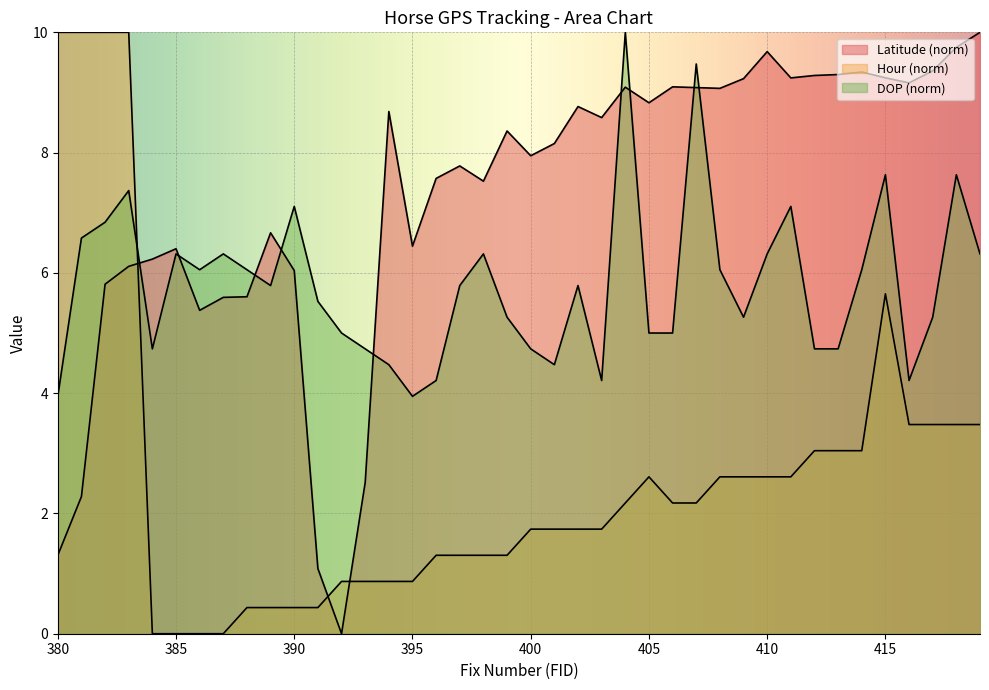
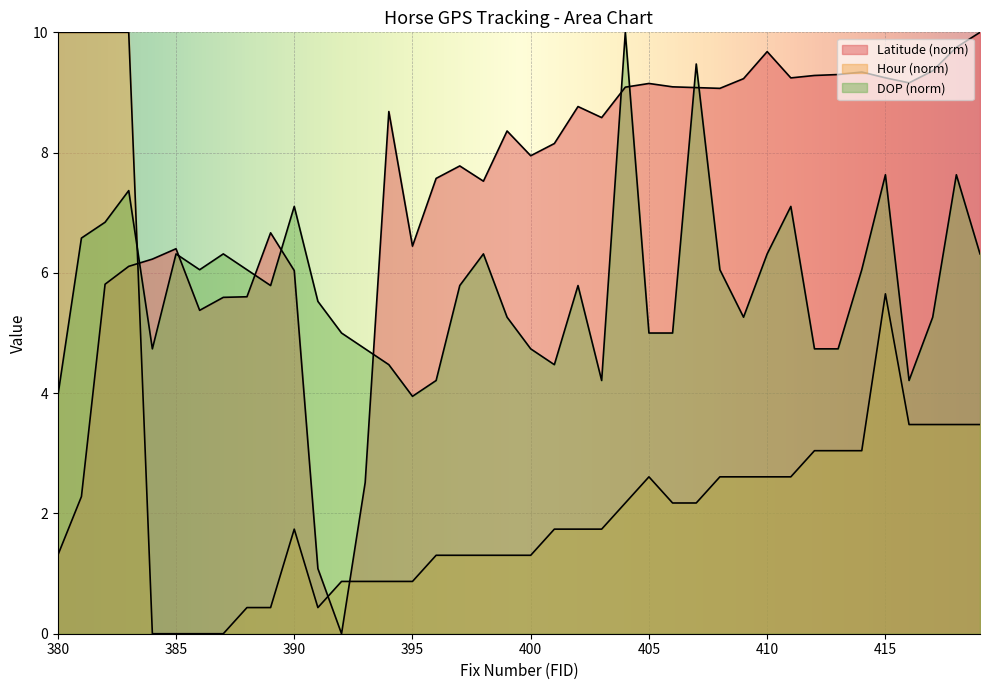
Hour (norm), 390: 0.4 -> 1.7
Hour (norm), 400: 1.7 -> 1.3
Latitude (norm), 405: 8.8 -> 9.1
